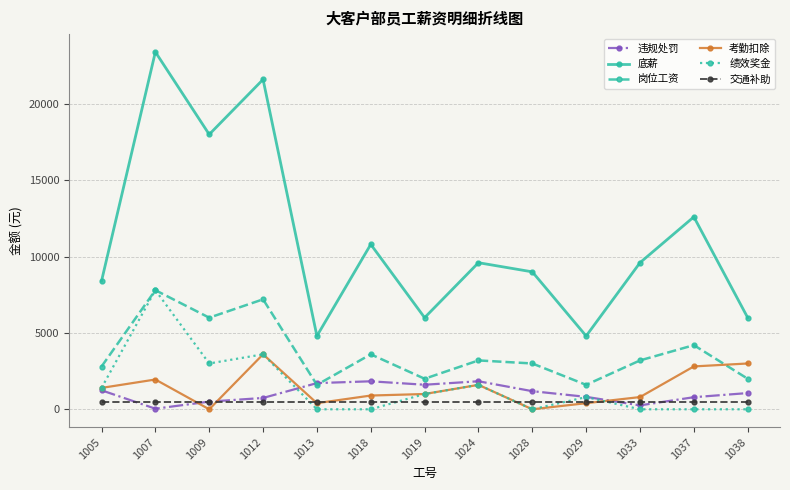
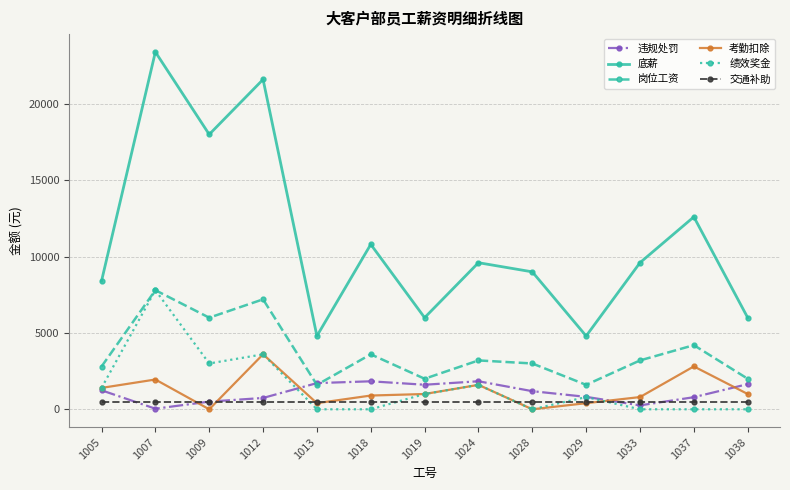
违规处罚, 1038: 1100 -> 1600
考勤扣除, 1038: 3000 -> 1000
